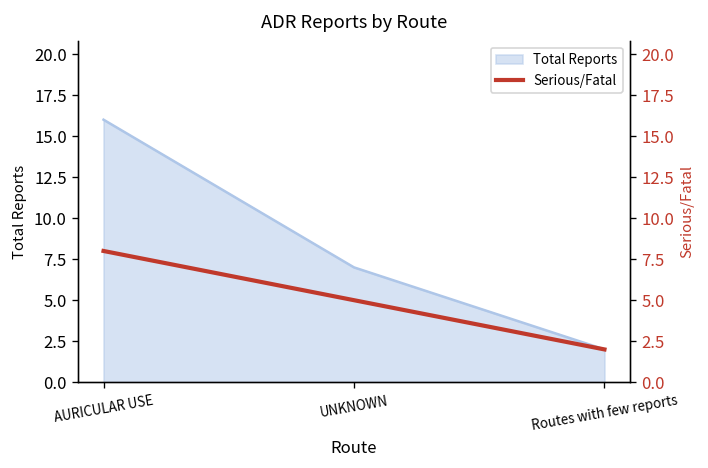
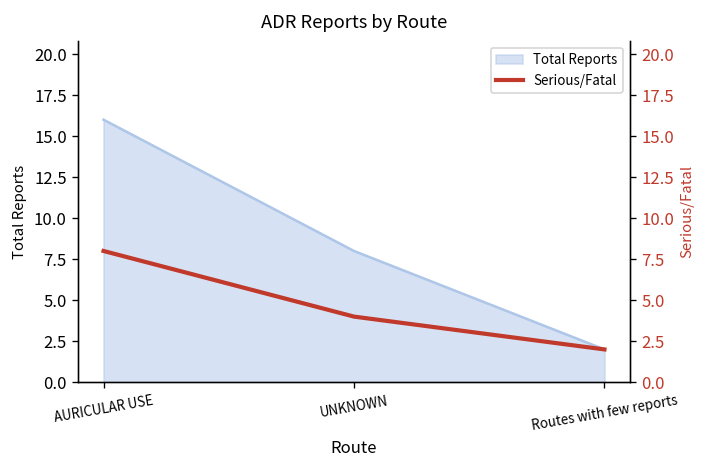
Total Reports, UNKNOWN: 7 -> 8
Serious/Fatal, UNKNOWN: 5 -> 4
